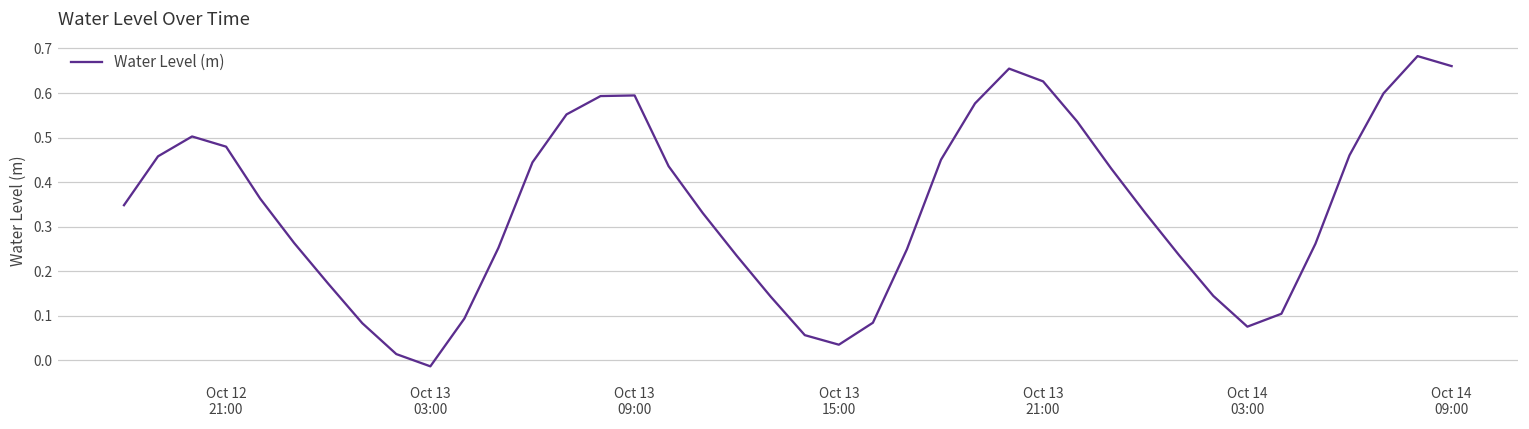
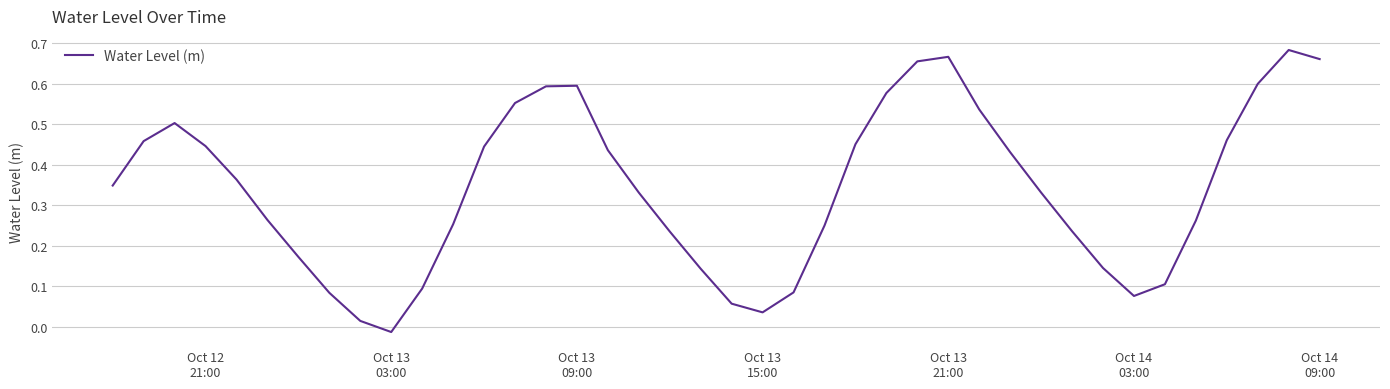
Oct 12 21:00: 0.48 -> 0.45
Oct 13 21:00: 0.63 -> 0.67
